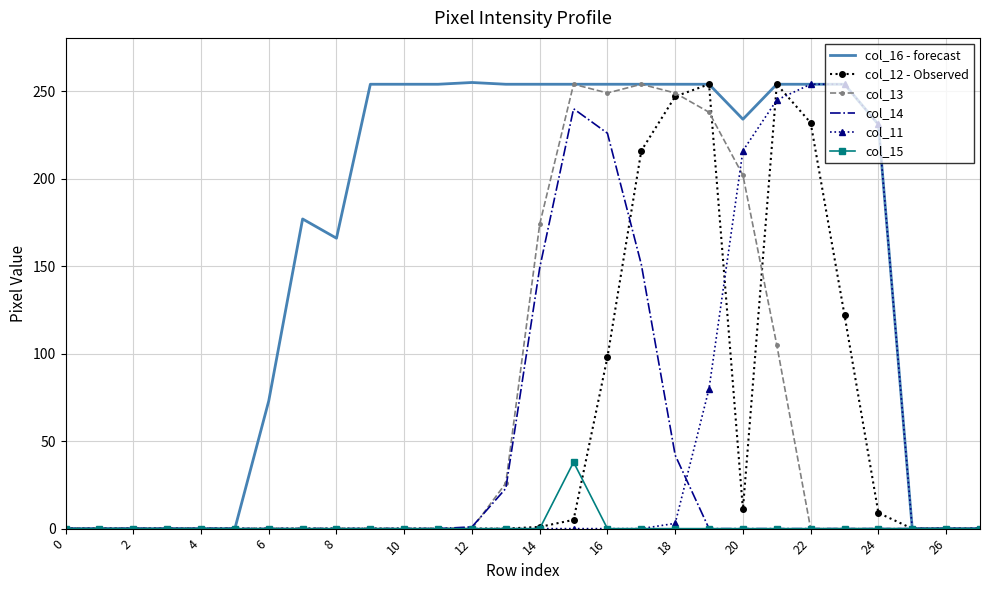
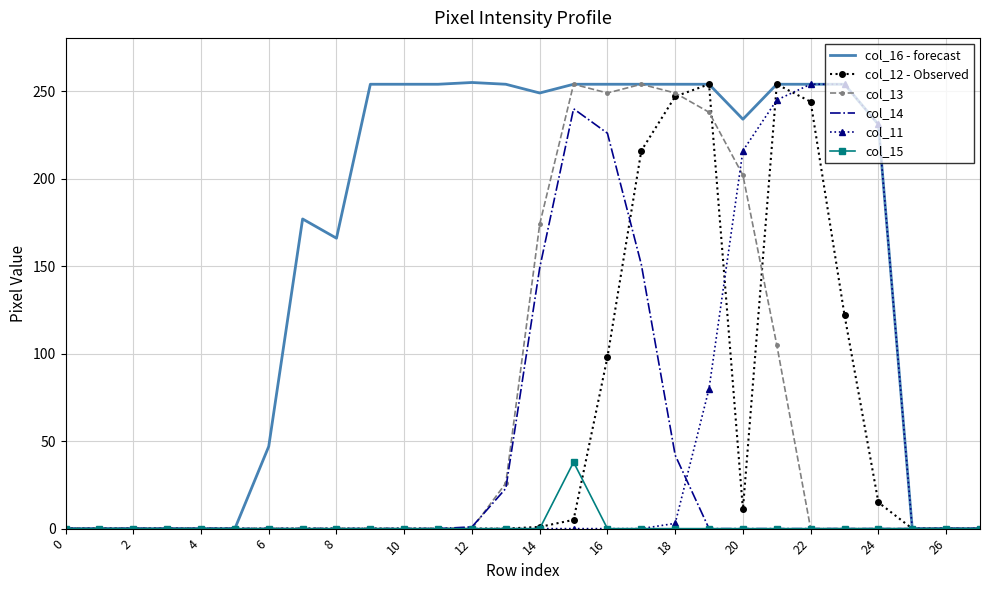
col_16 - forecast, 6: 73 -> 47
col_16 - forecast, 14: 254 -> 249
col_12 - Observed, 22: 232 -> 244
col_12 - Observed, 24: 9 -> 15
